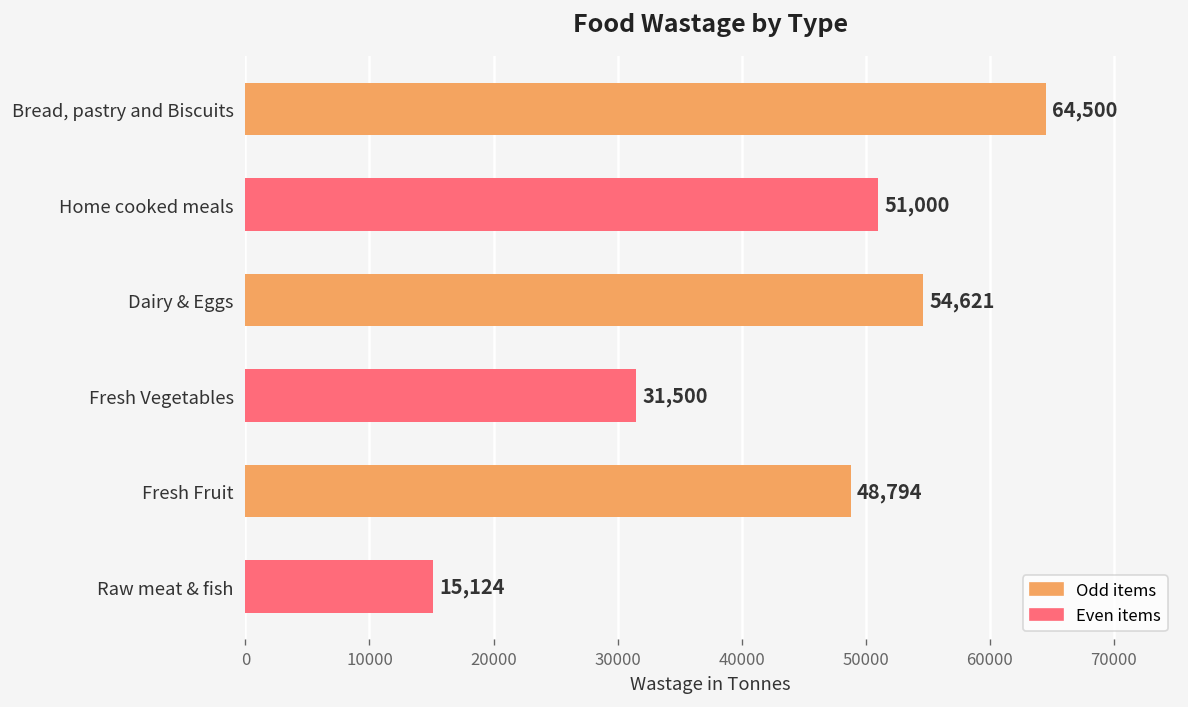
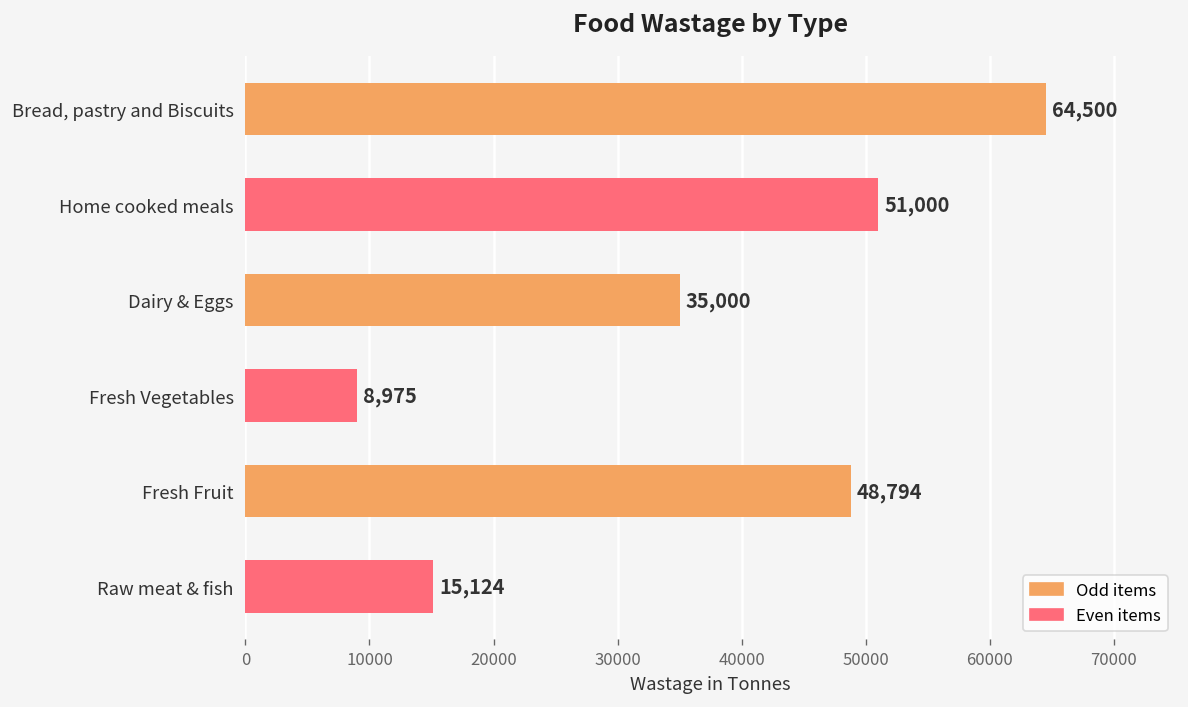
Dairy & Eggs: 54,621 -> 35,000
Fresh Vegetables: 31,500 -> 8,975
